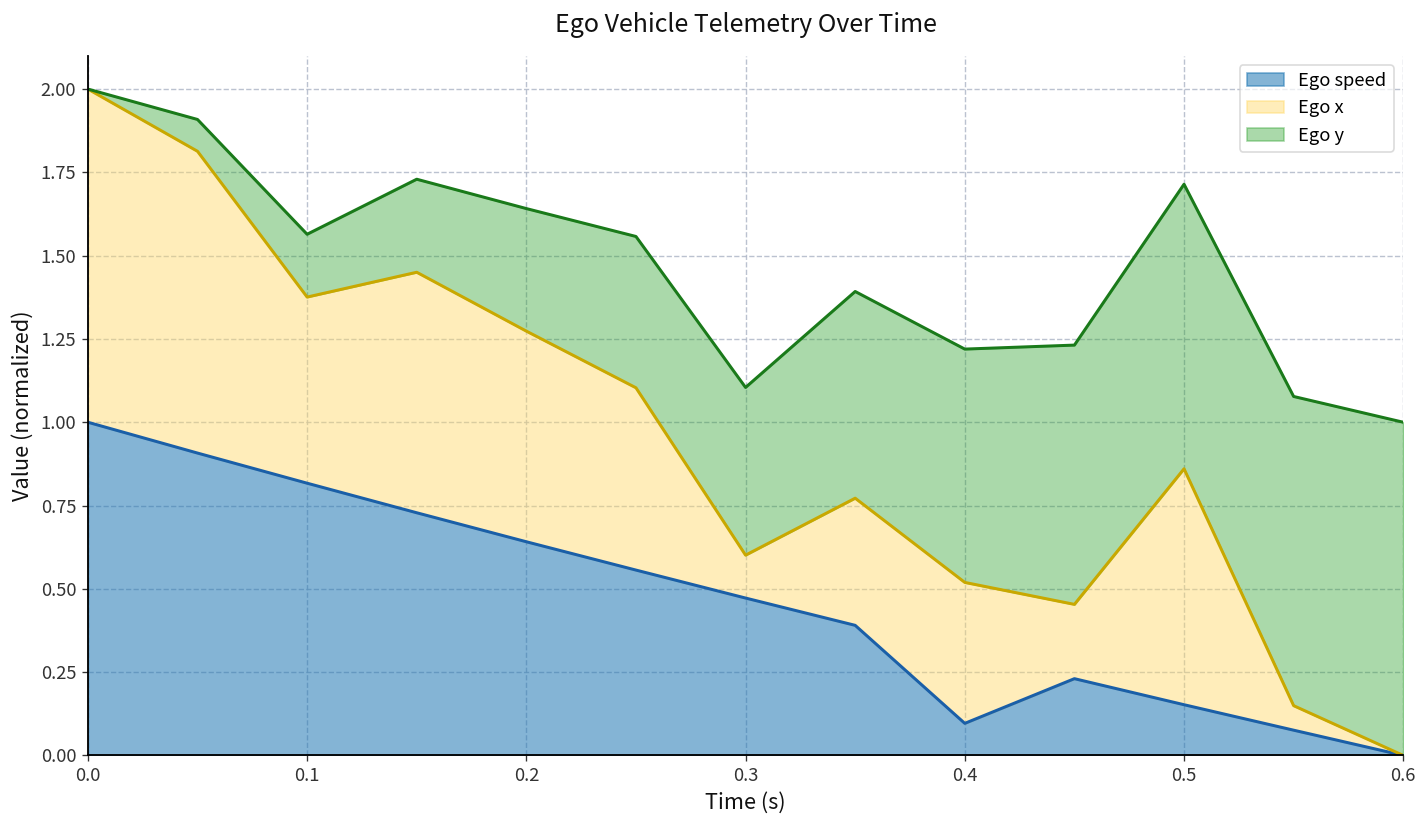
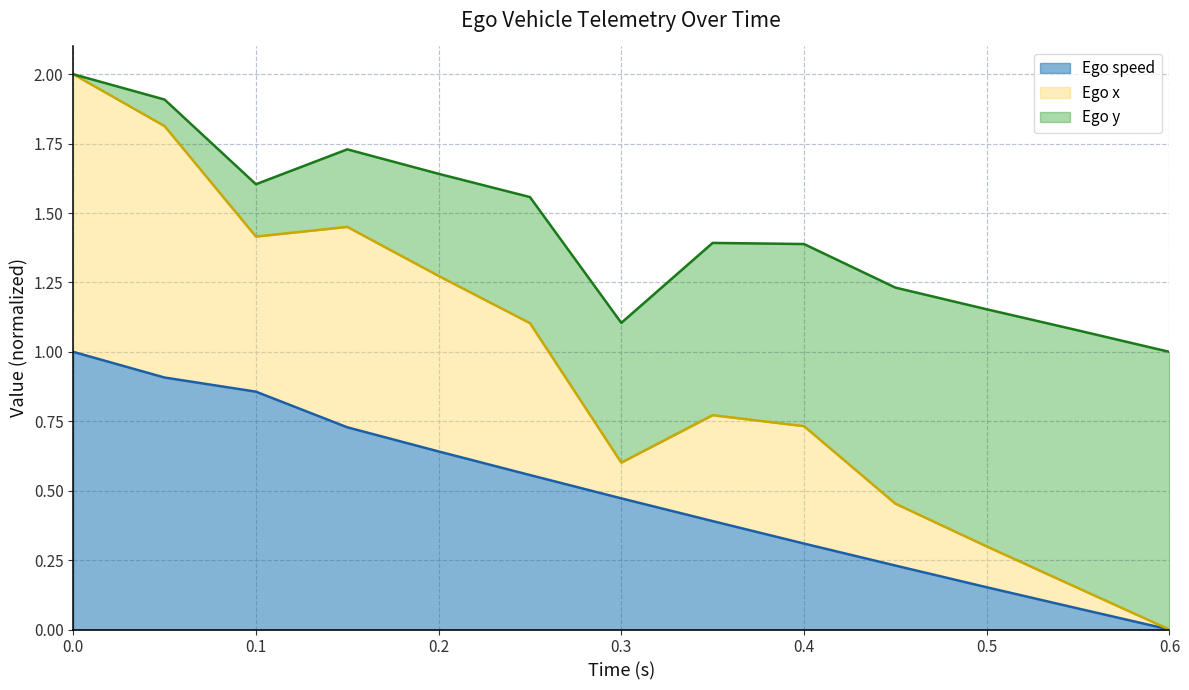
Ego speed, 0.1: 0.82 -> 0.86
Ego speed, 0.4: 0.10 -> 0.31
Ego y, 0.4: 0.70 -> 0.66
Ego x, 0.5: 0.71 -> 0.15
